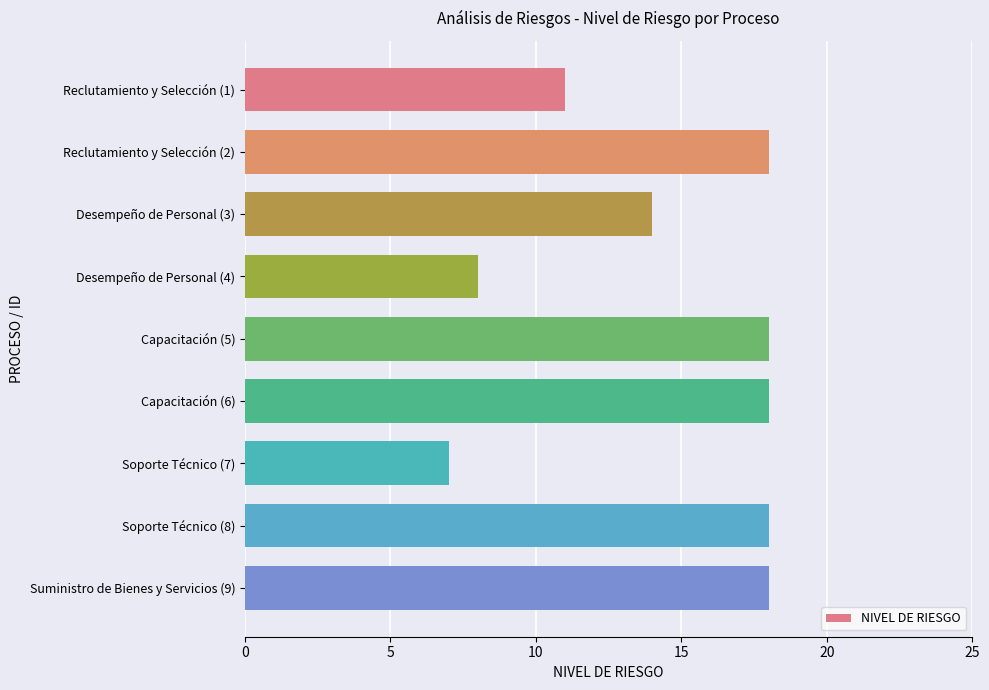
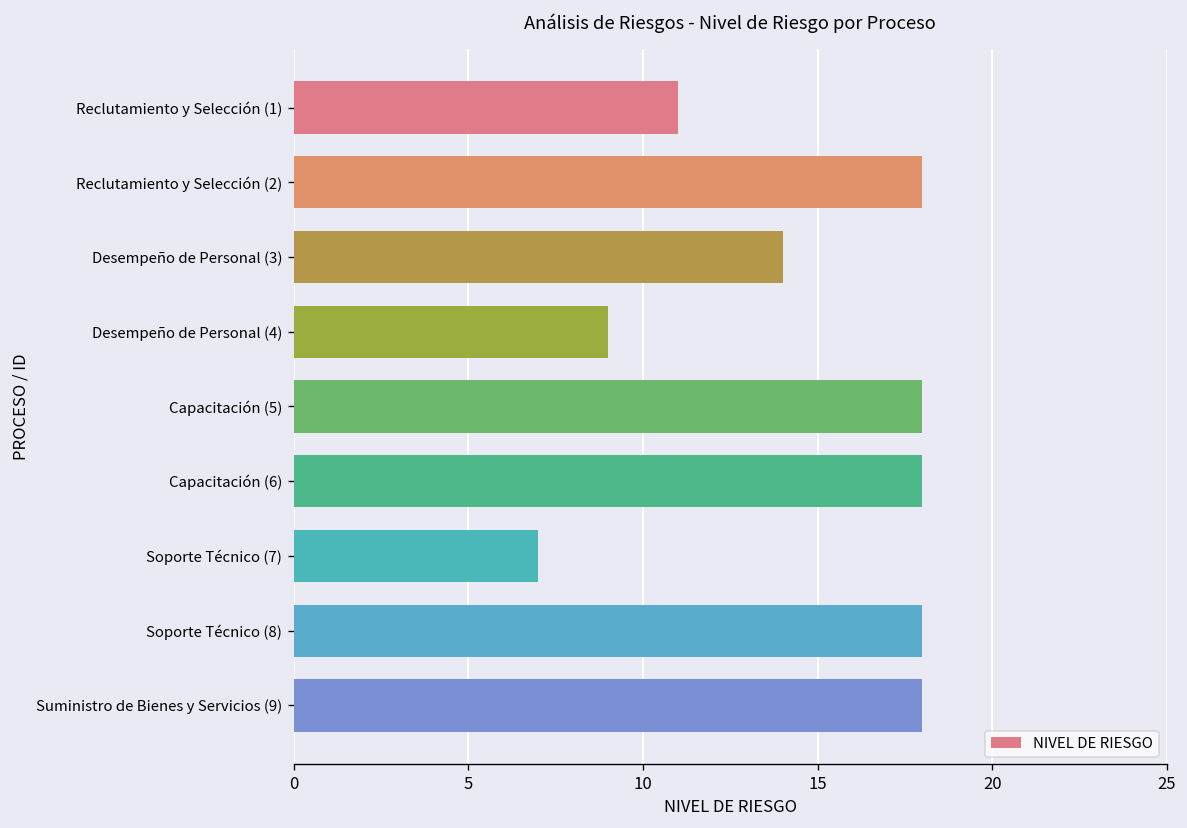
Desempeño de Personal (4): 8 -> 9
